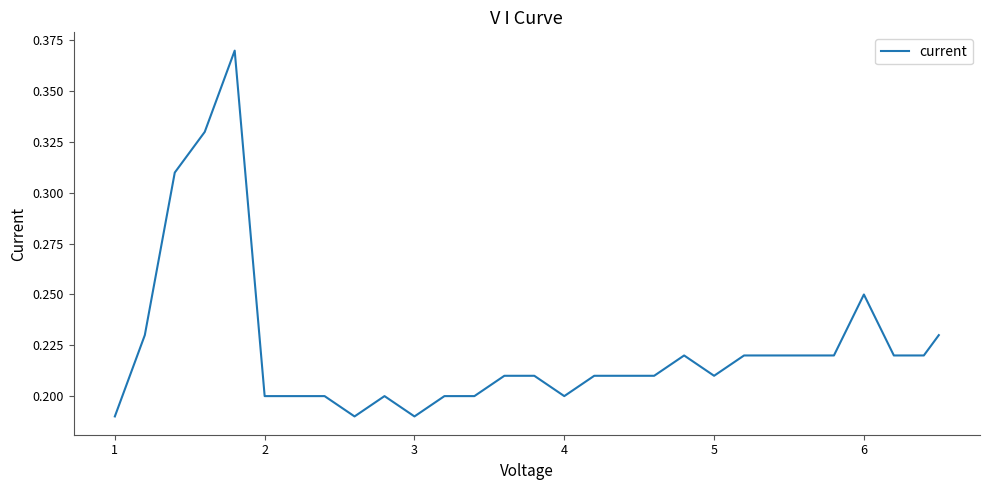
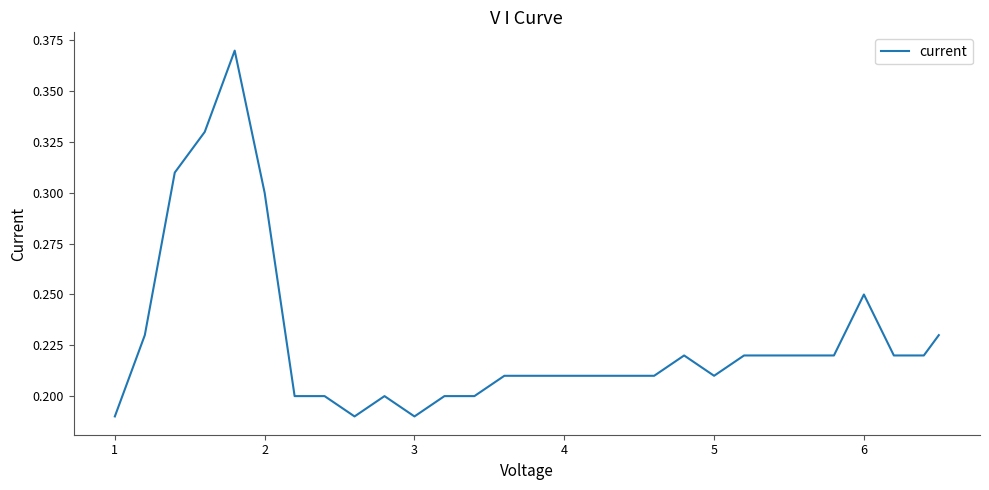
2: 0.2 -> 0.3
4: 0.20 -> 0.21
